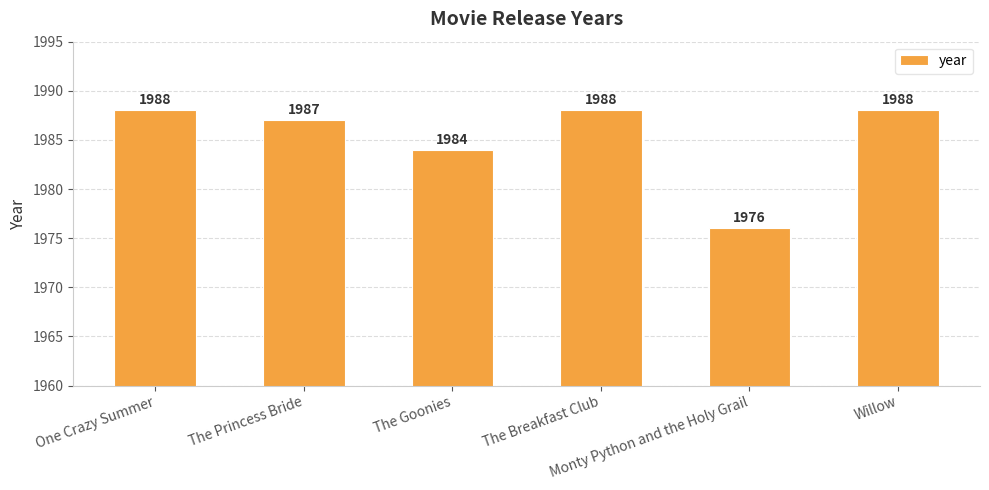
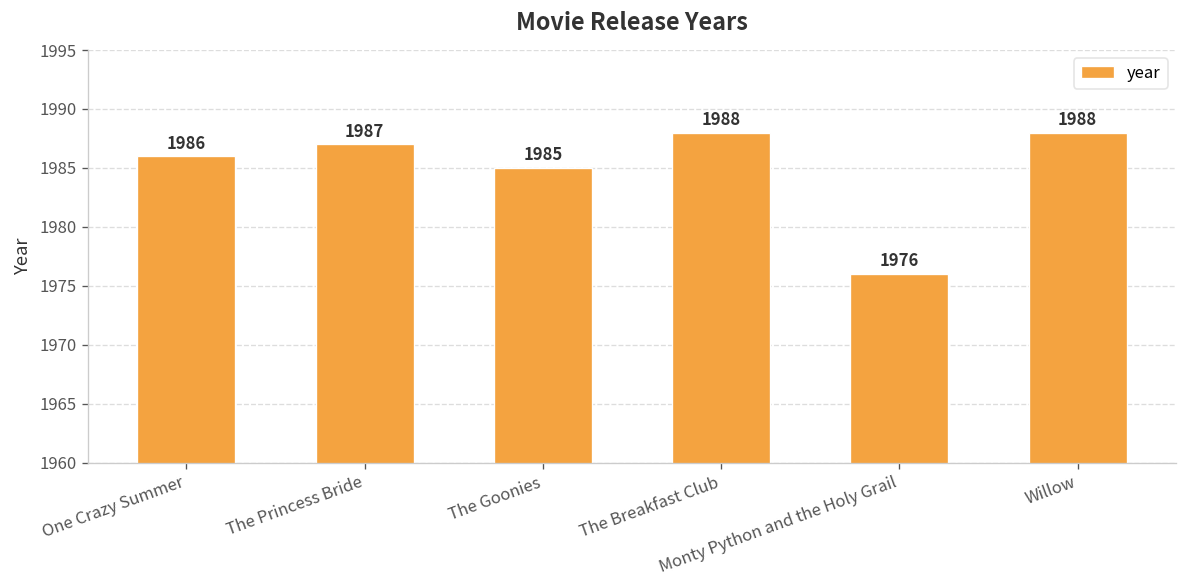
One Crazy Summer: 1988 -> 1986
The Goonies: 1984 -> 1985
